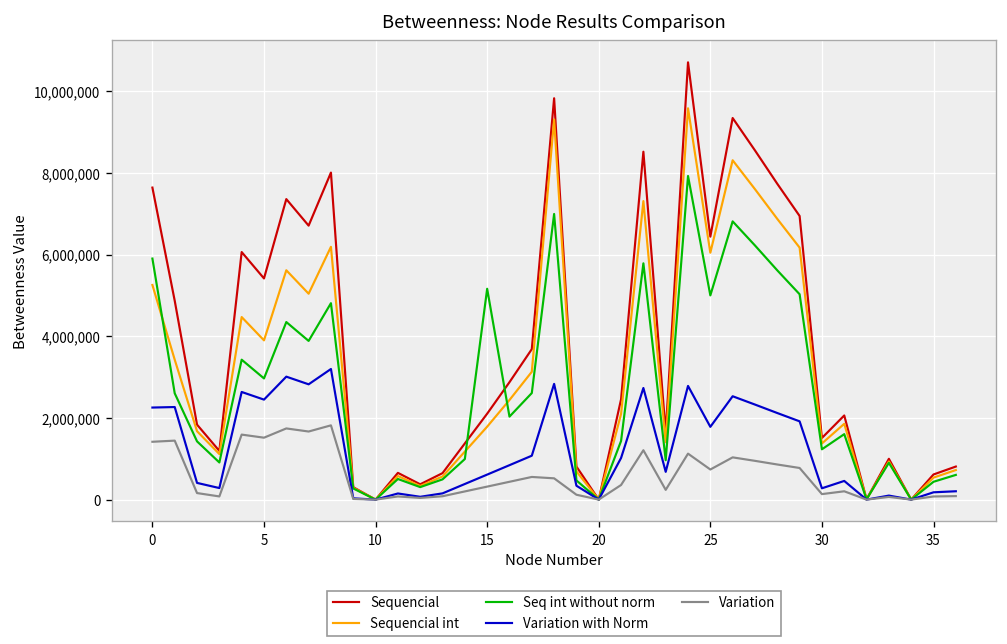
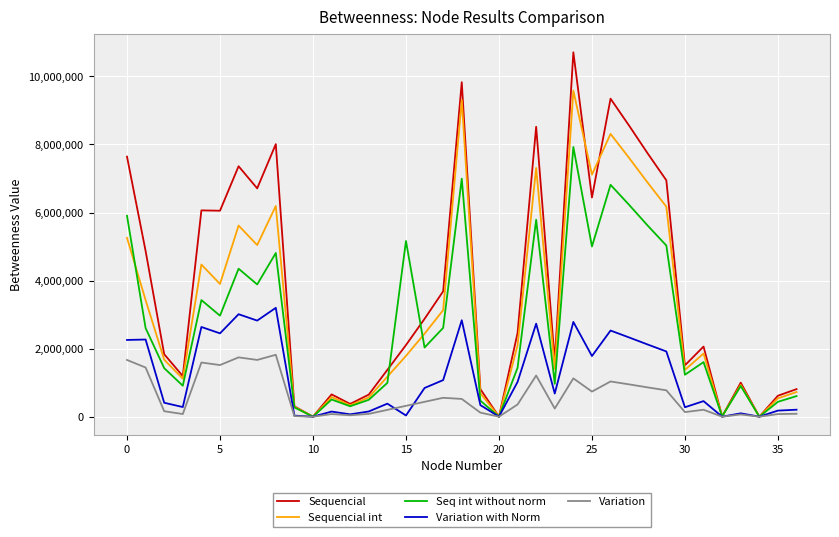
Variation, 0: 1,400,000 -> 1,700,000
Sequencial, 5: 5,400,000 -> 6,100,000
Variation with Norm, 15: 600,000 -> 0
Sequencial int, 25: 6,000,000 -> 7,100,000
